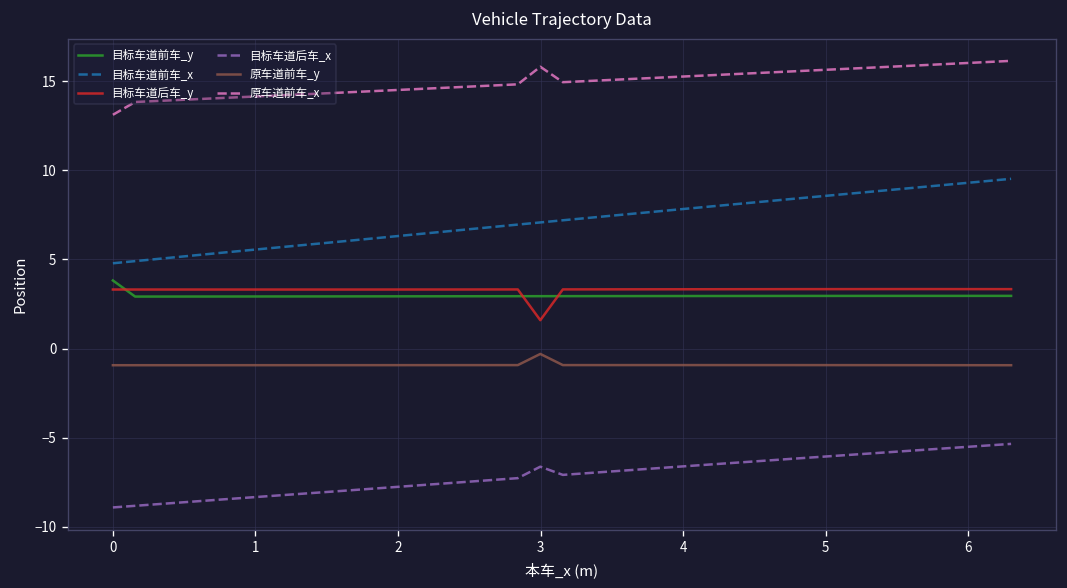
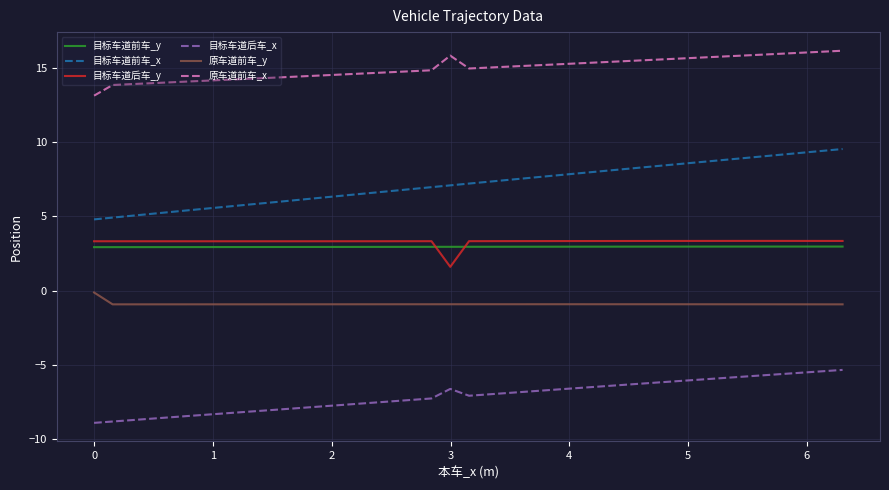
目标车道前车_y, 0: 3.8 -> 2.9
原车道前车_y, 0: -0.9 -> -0.1
原车道前车_y, 3: -0.3 -> -0.9
